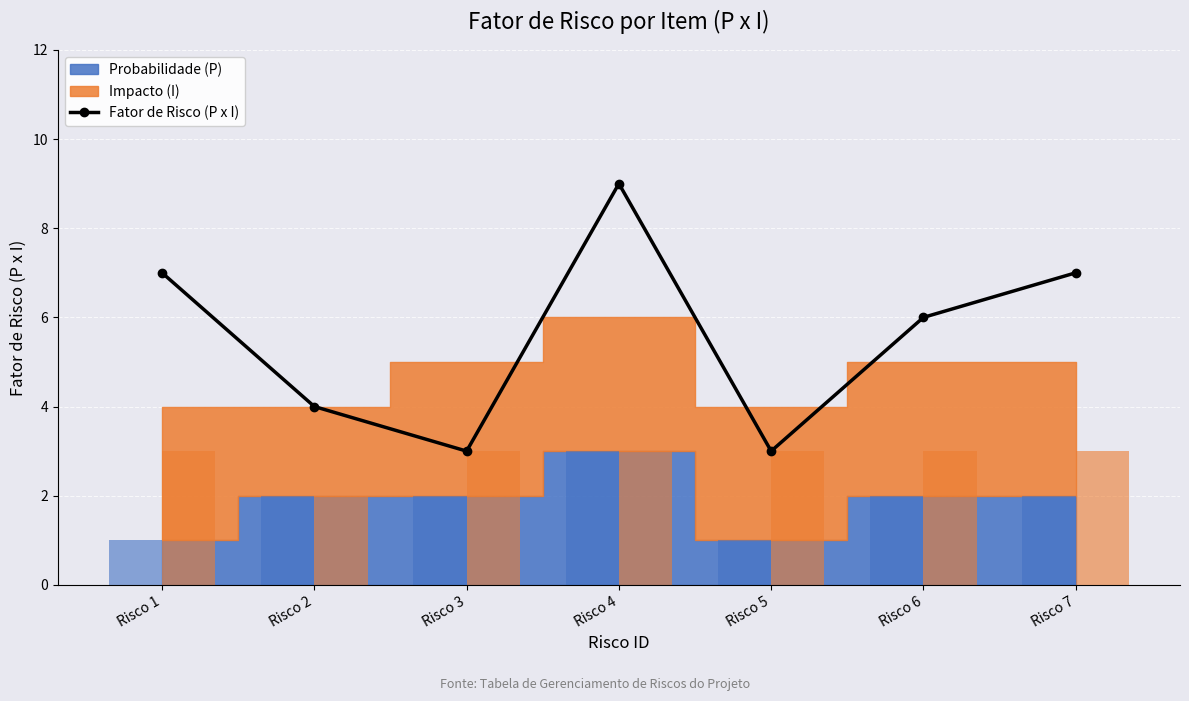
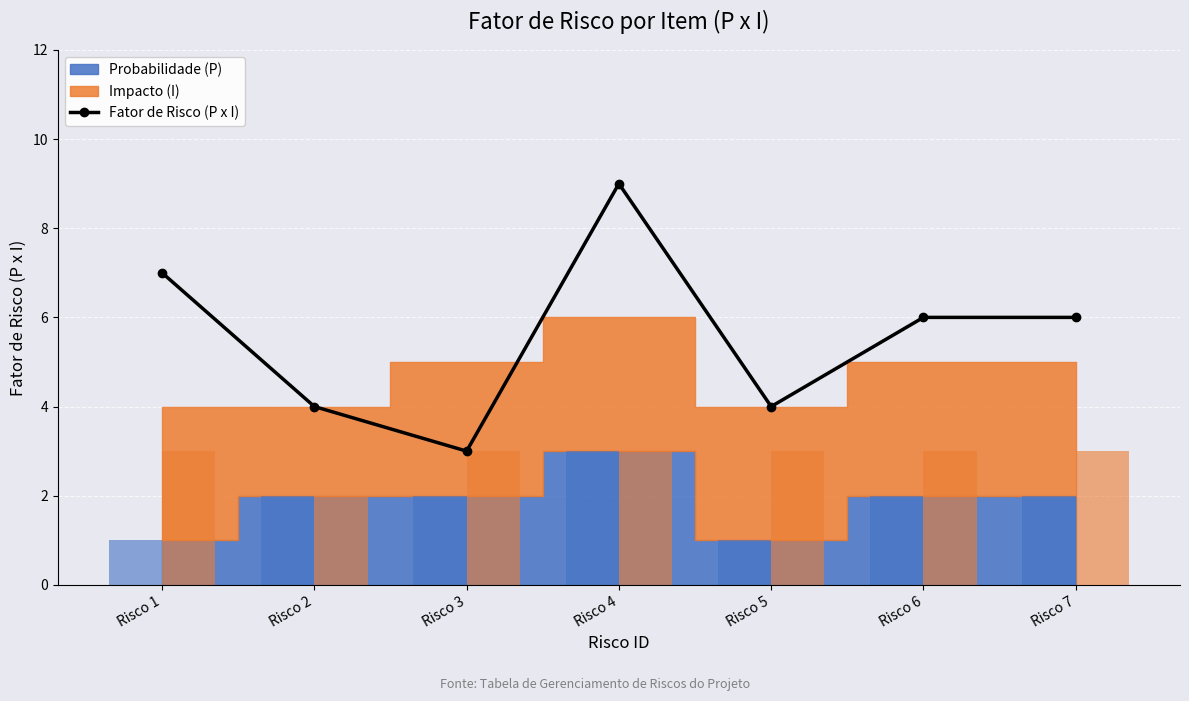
Fator de Risco (P x I), Risco 5: 3 -> 4
Fator de Risco (P x I), Risco 7: 7 -> 6
